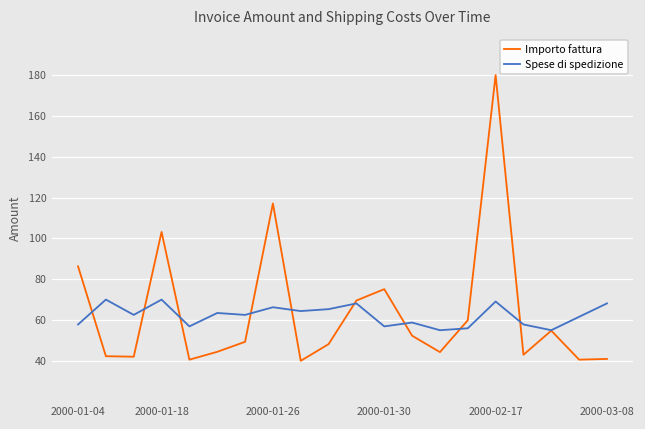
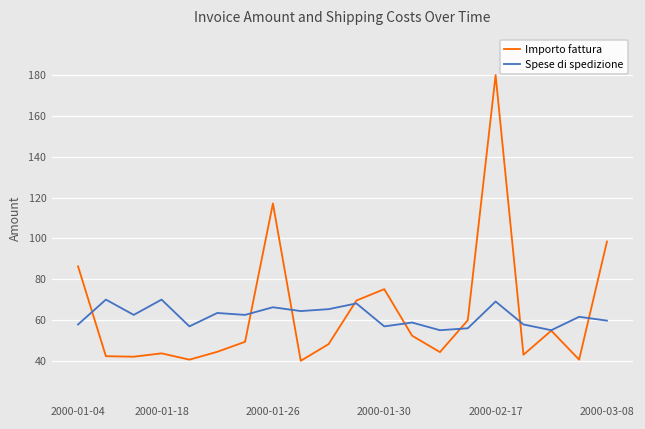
Importo fattura, 2000-01-18: 103 -> 44
Importo fattura, 2000-03-08: 41 -> 98
Spese di spedizione, 2000-03-08: 68 -> 60
